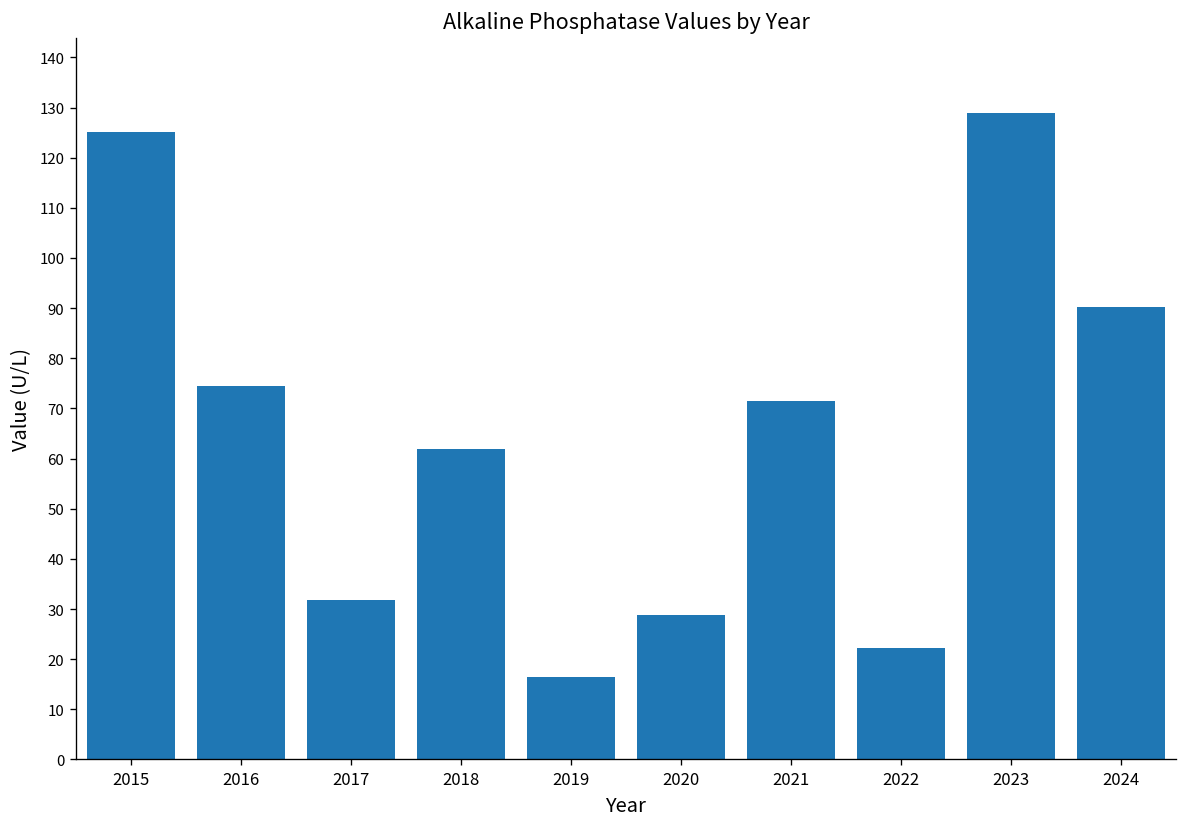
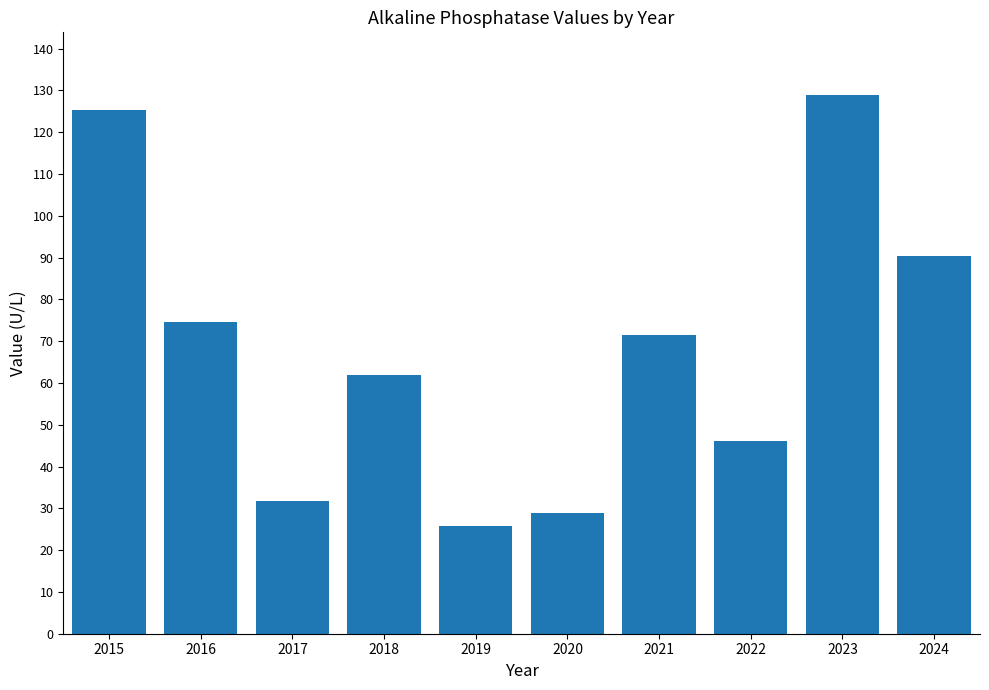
2019: 17 -> 26
2022: 22 -> 46
